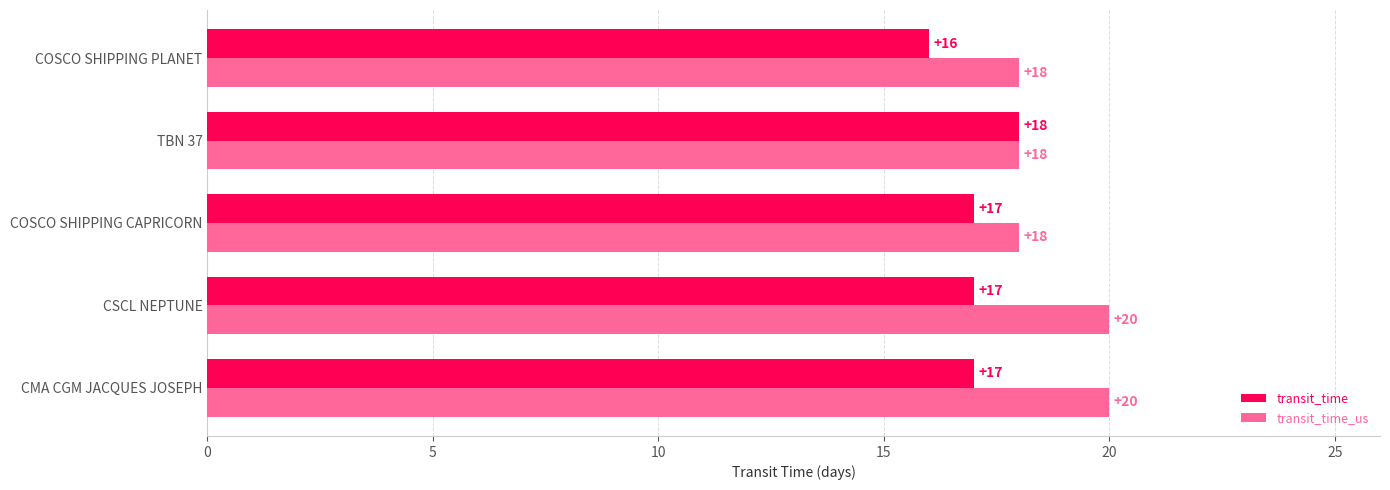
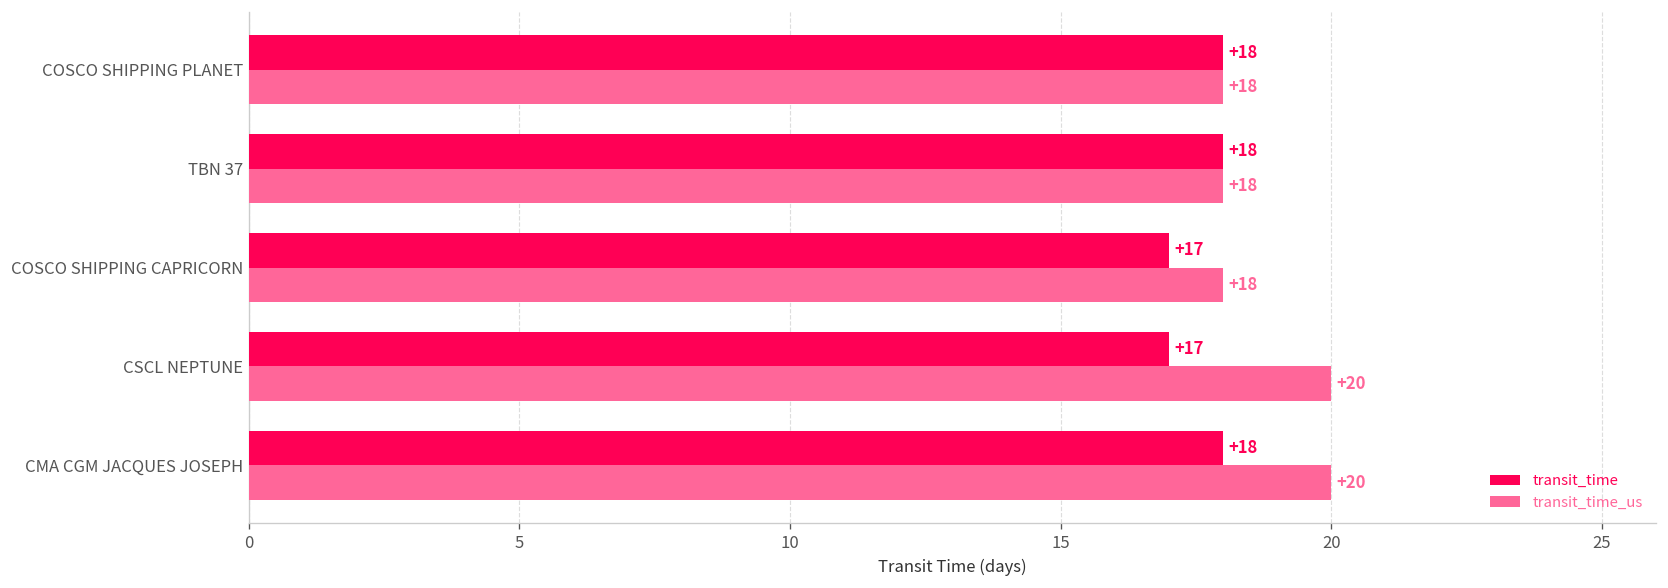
transit_time, COSCO SHIPPING PLANET: +16 -> +18
transit_time, CMA CGM JACQUES JOSEPH: +17 -> +18
